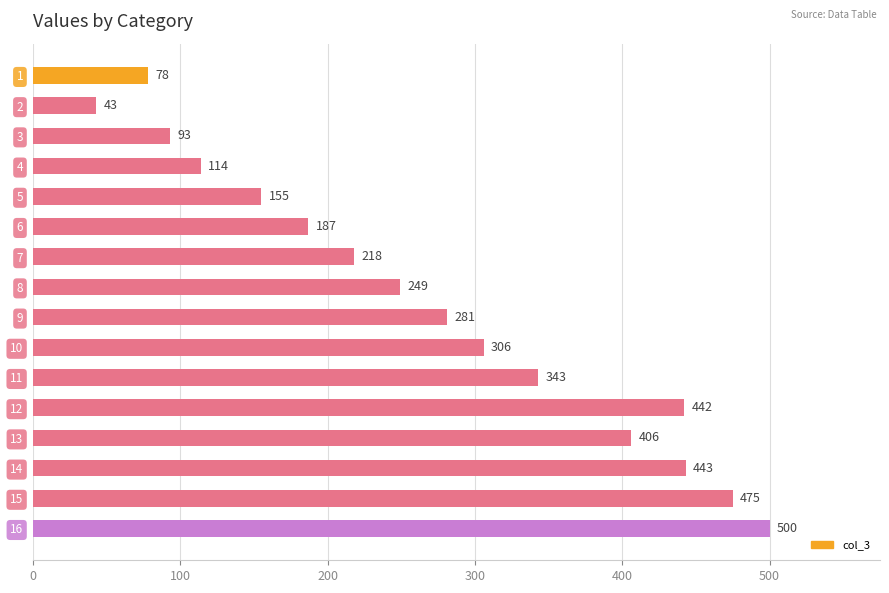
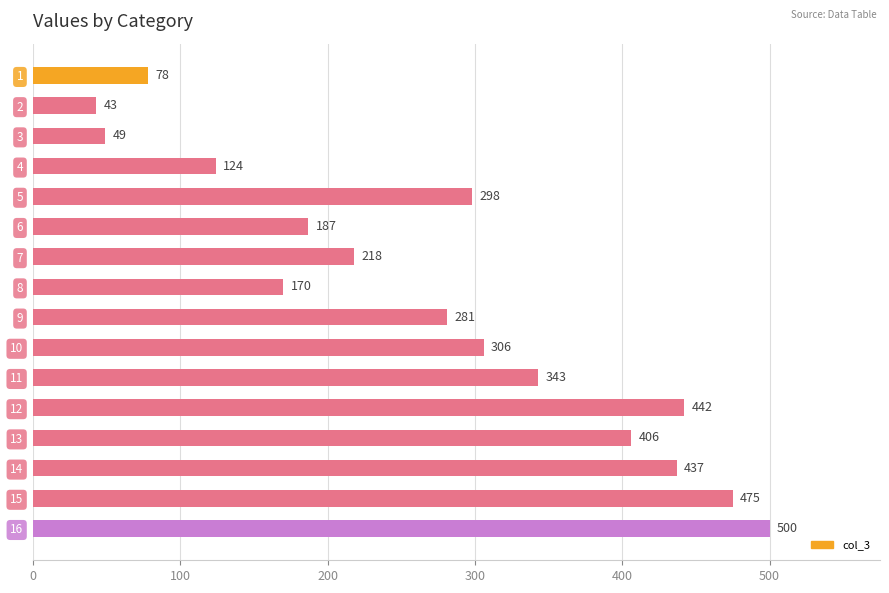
3: 93 -> 49
4: 114 -> 124
5: 155 -> 298
8: 249 -> 170
14: 443 -> 437
